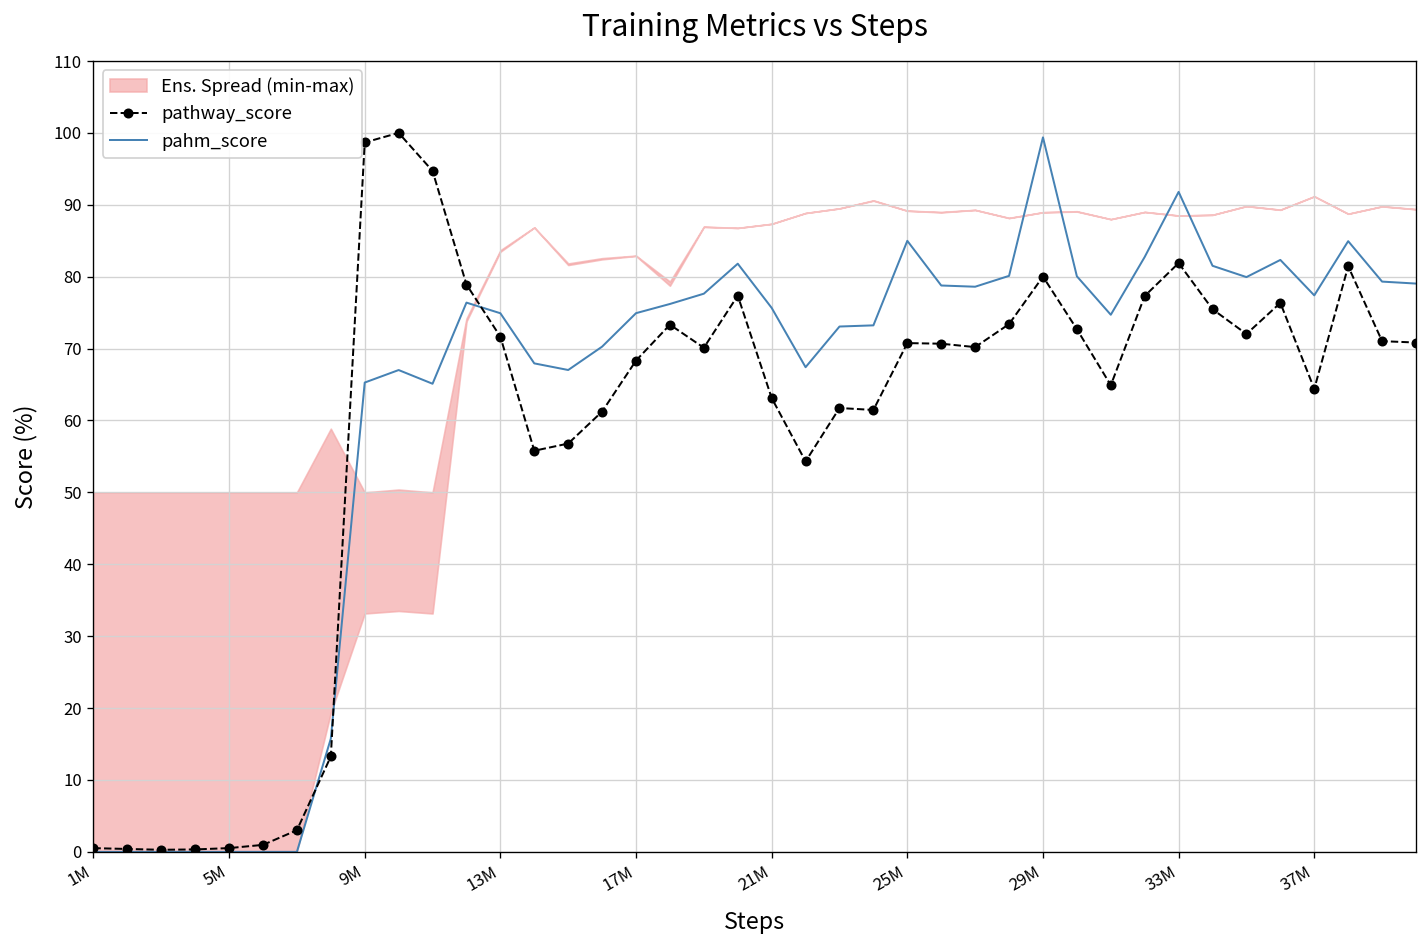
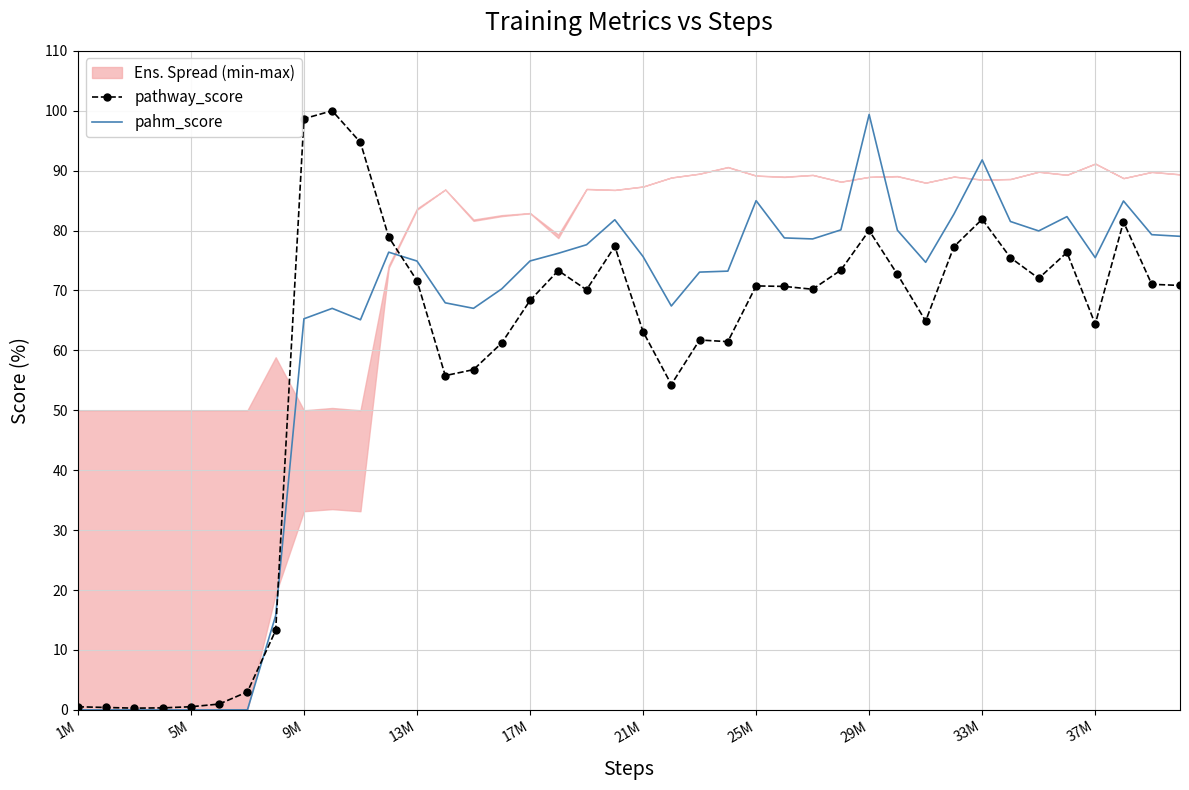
pahm_score, 37M: 77 -> 75
